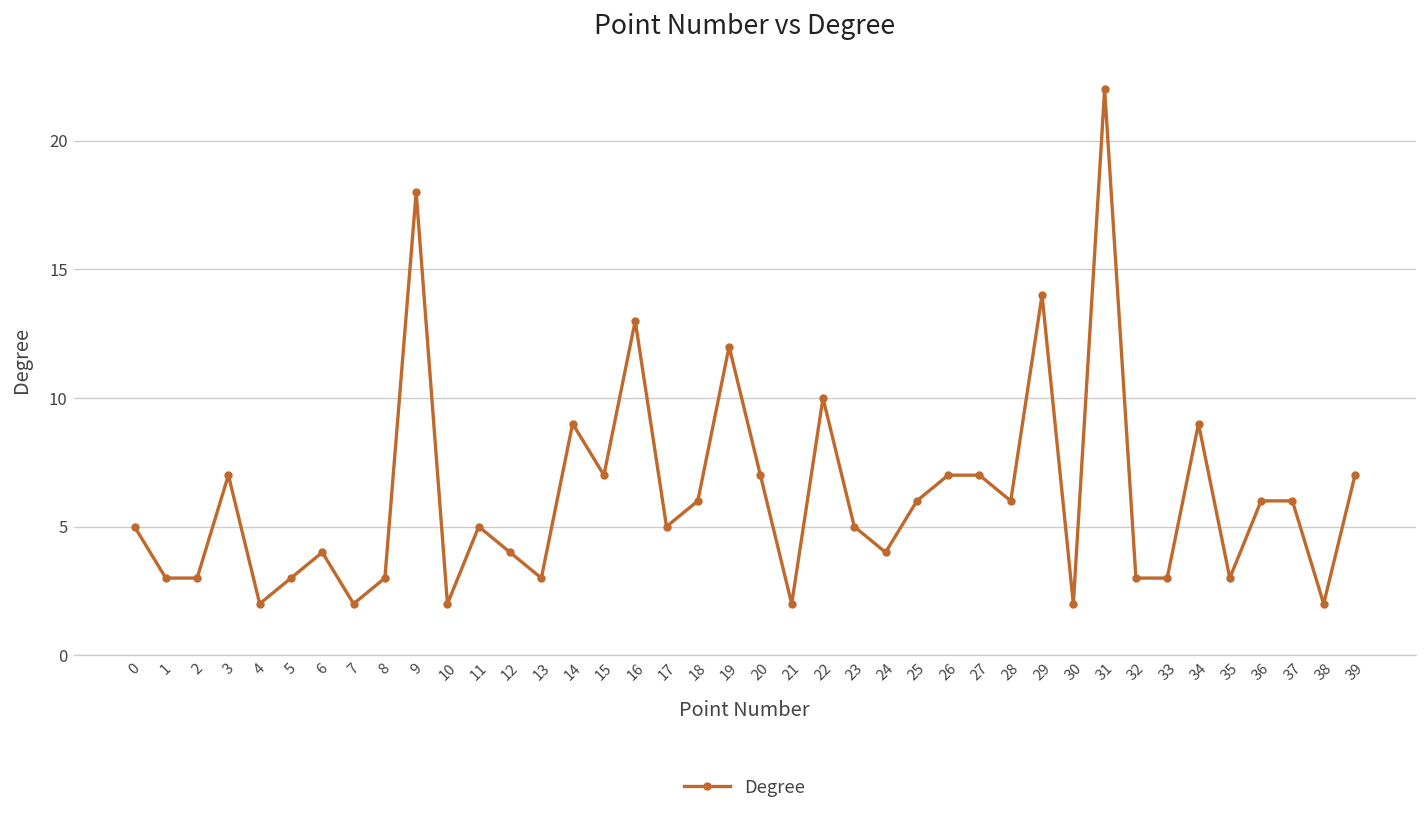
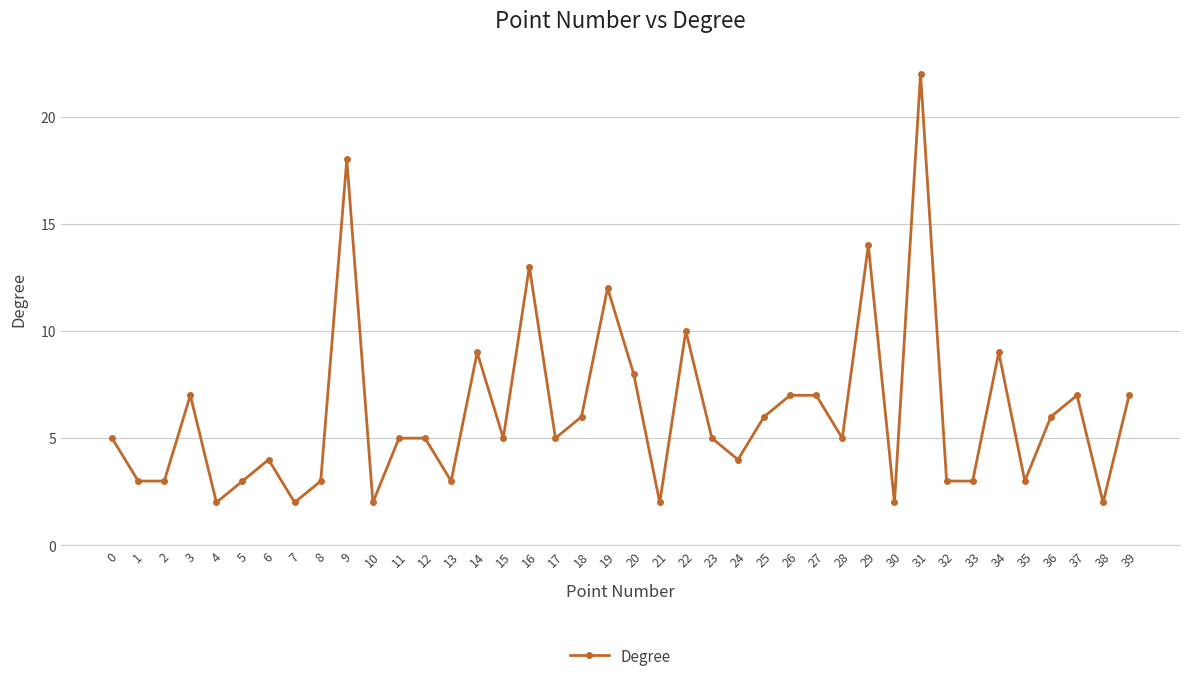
12: 4 -> 5
15: 7 -> 5
20: 7 -> 8
28: 6 -> 5
37: 6 -> 7
